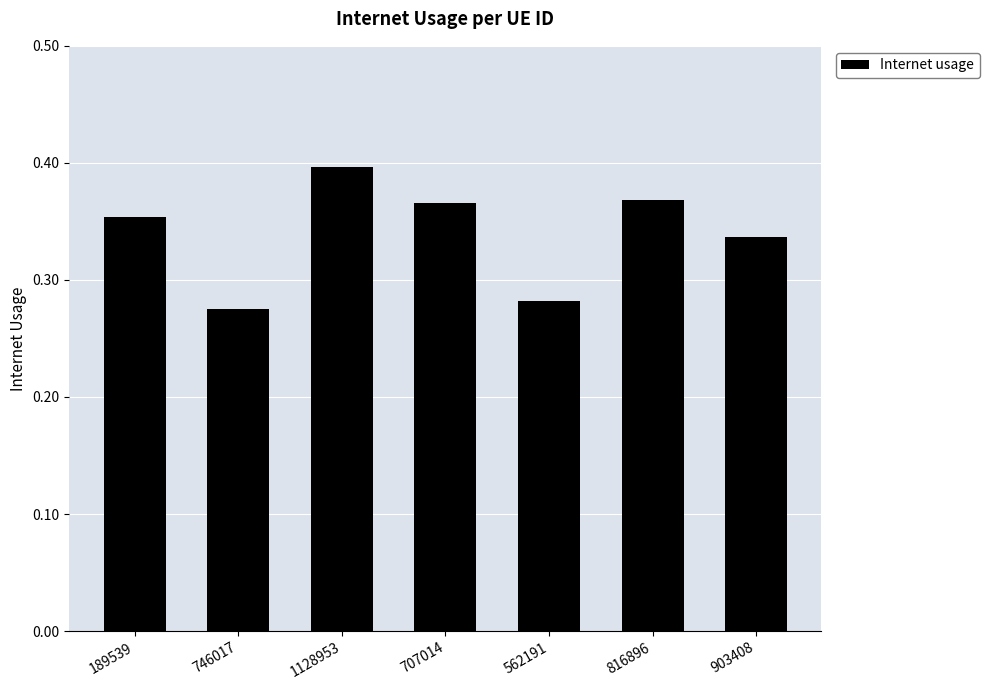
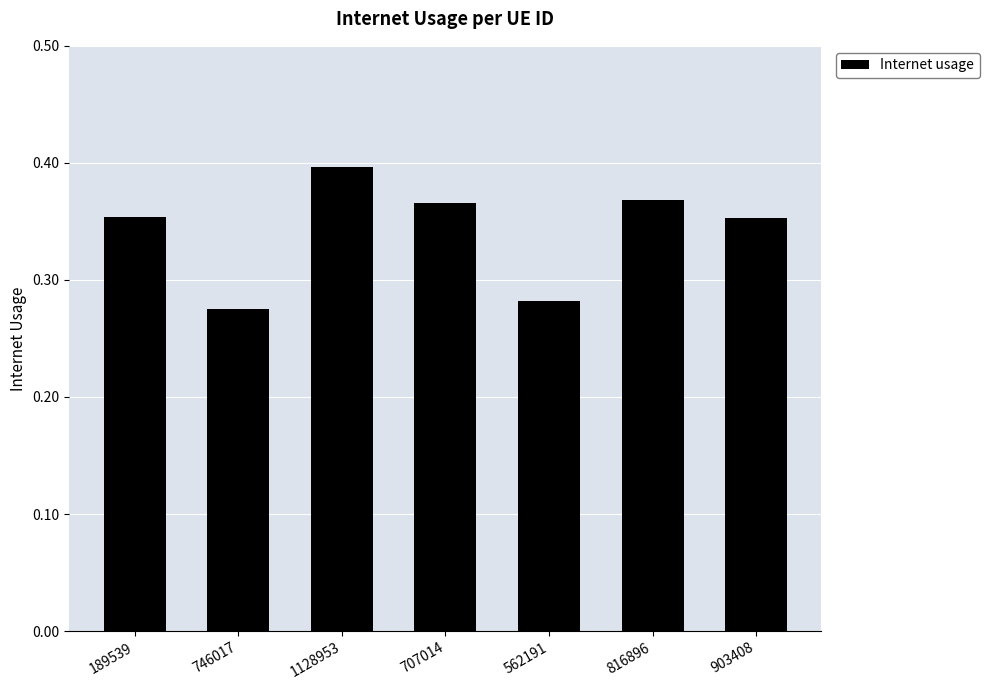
903408: 0.336 -> 0.353
